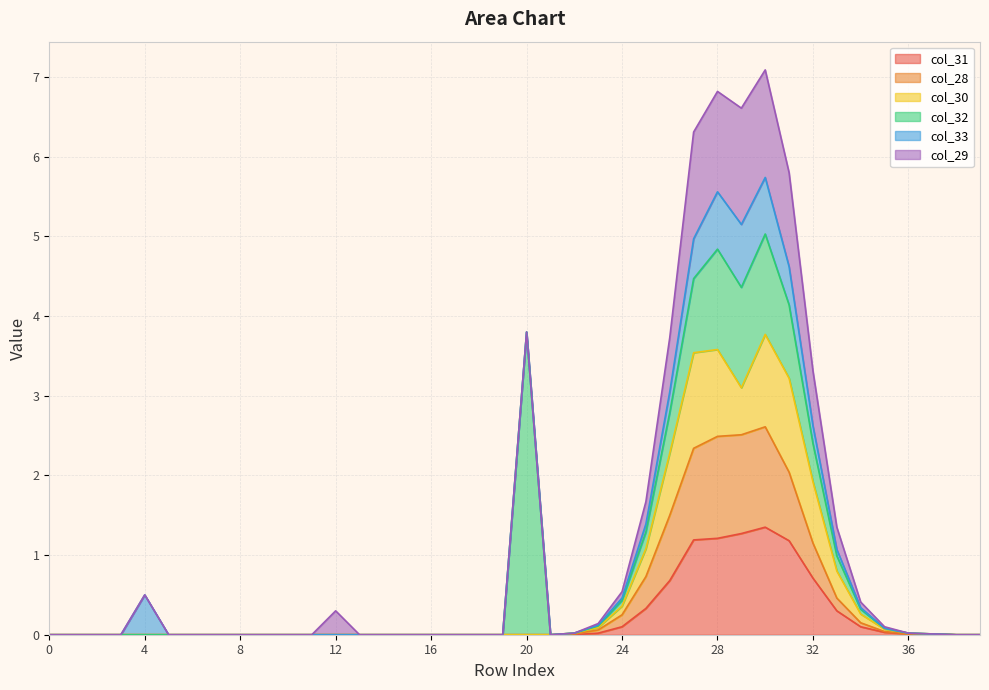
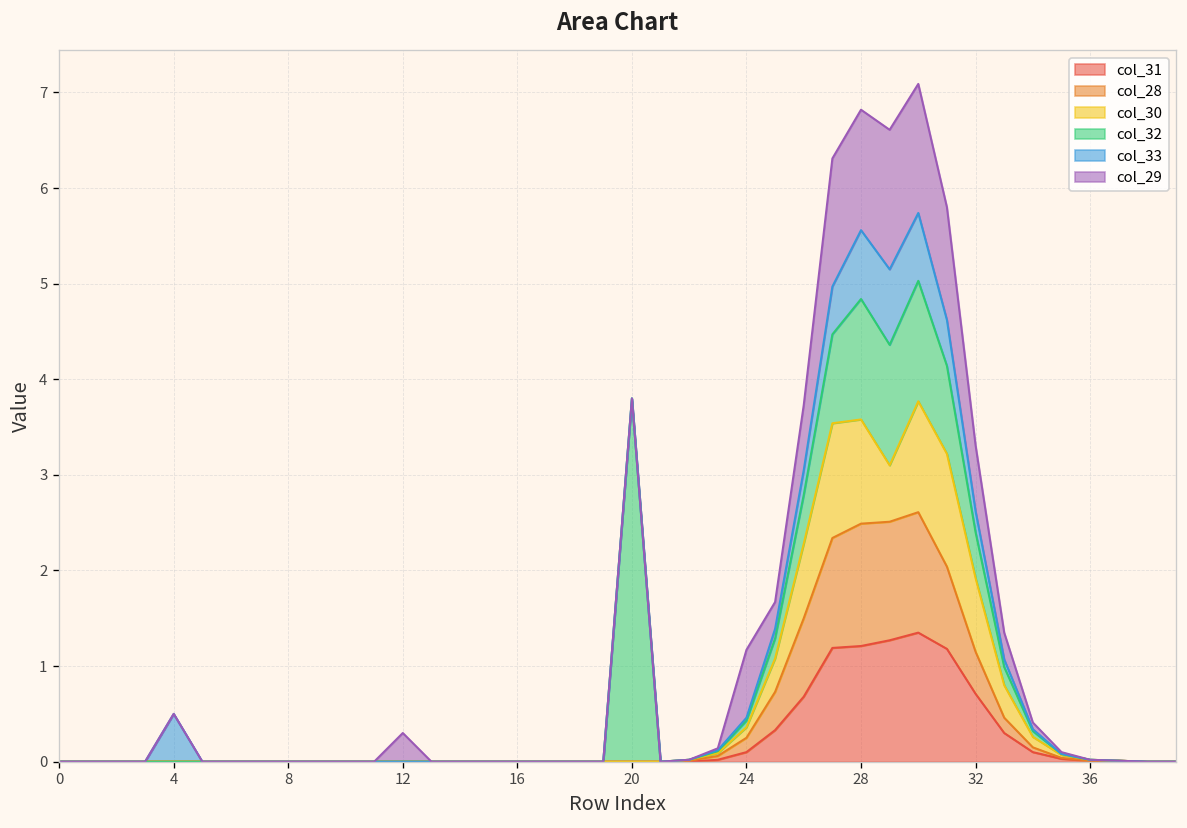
col_29, 24: 0.1 -> 0.7
